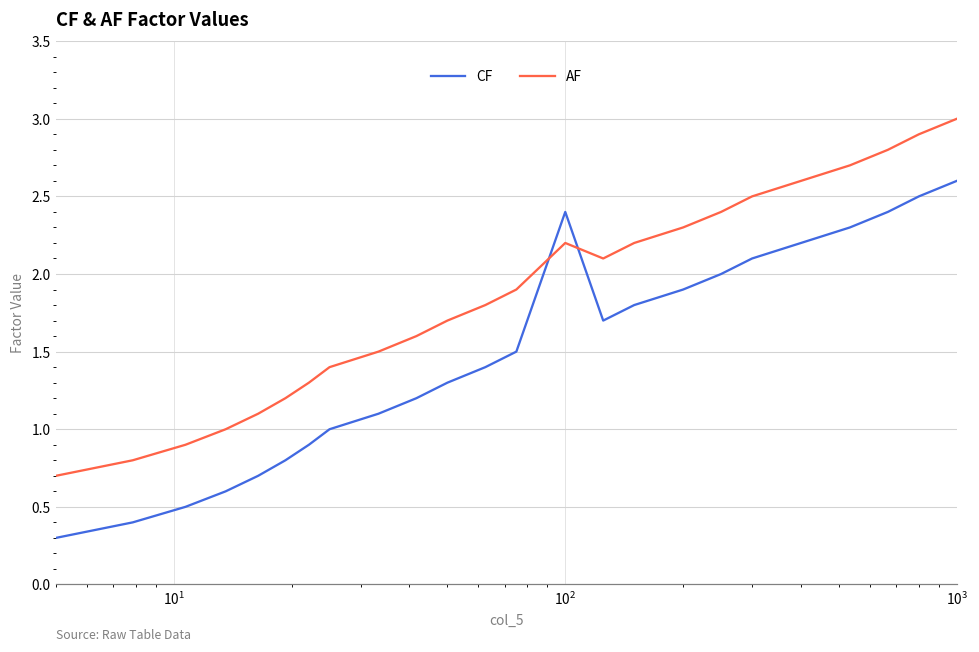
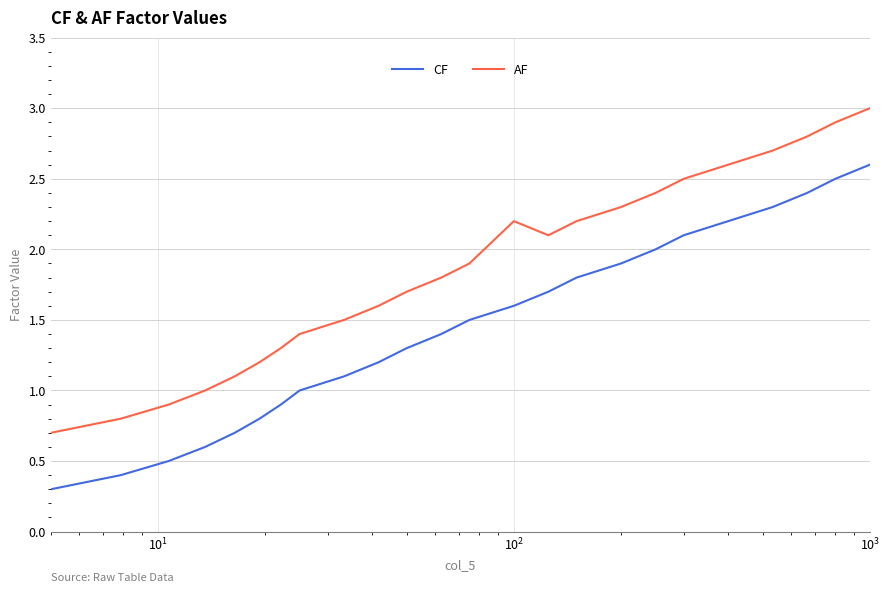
CF, 10^2: 2.4 -> 1.6
